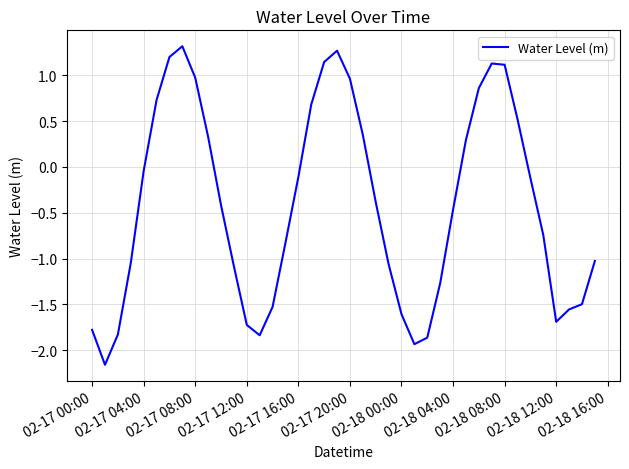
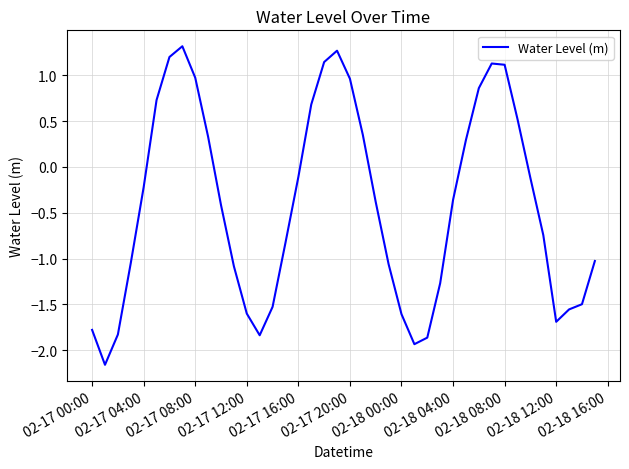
02-17 04:00: 0.0 -> -0.2
02-17 12:00: -1.7 -> -1.6
02-18 04:00: -0.5 -> -0.4
